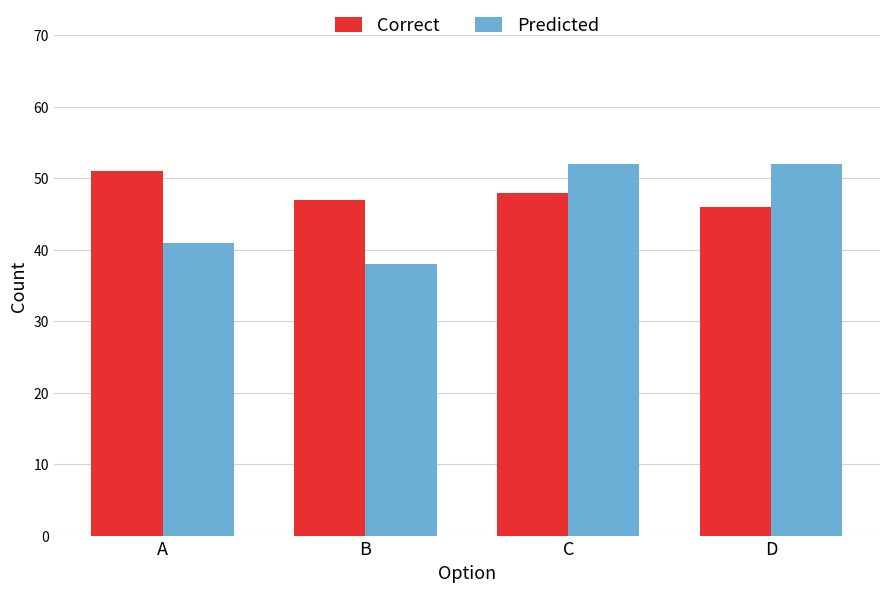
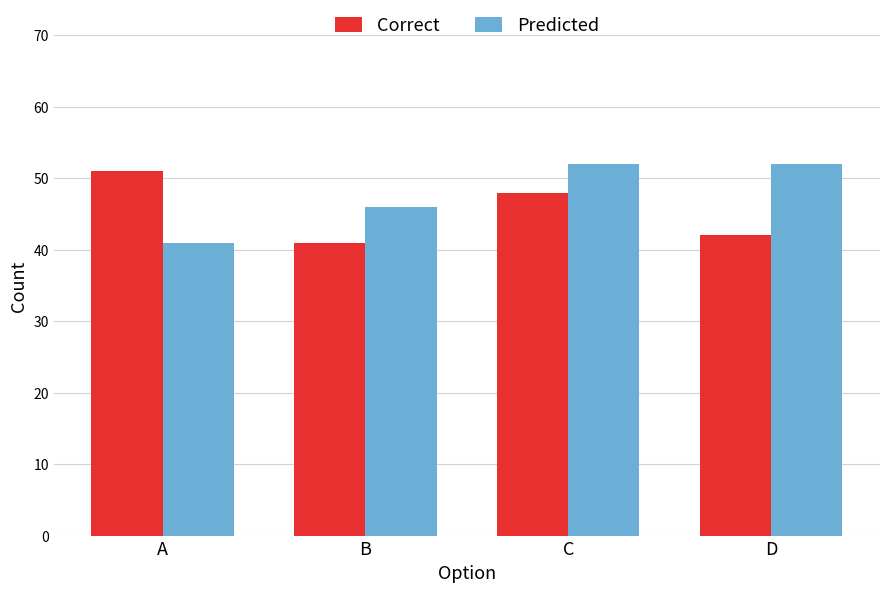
Correct, B: 47 -> 41
Predicted, B: 38 -> 46
Correct, D: 46 -> 42
